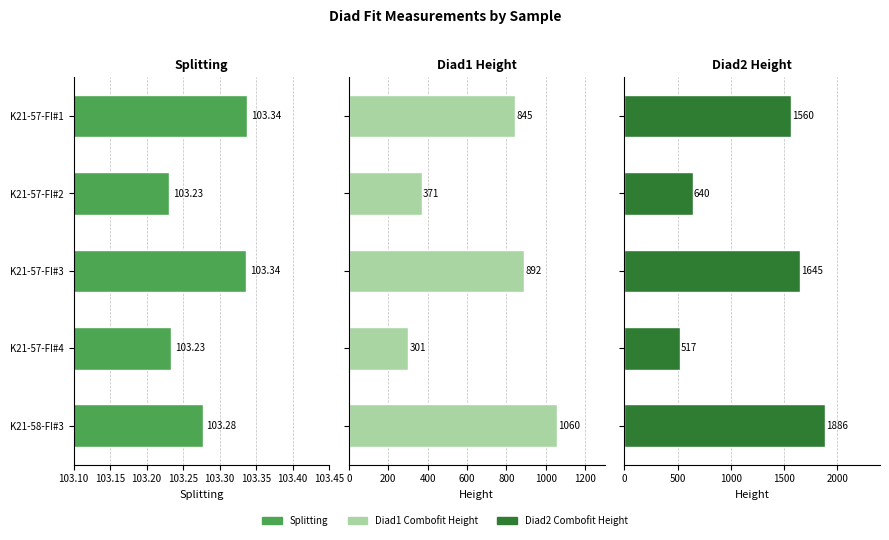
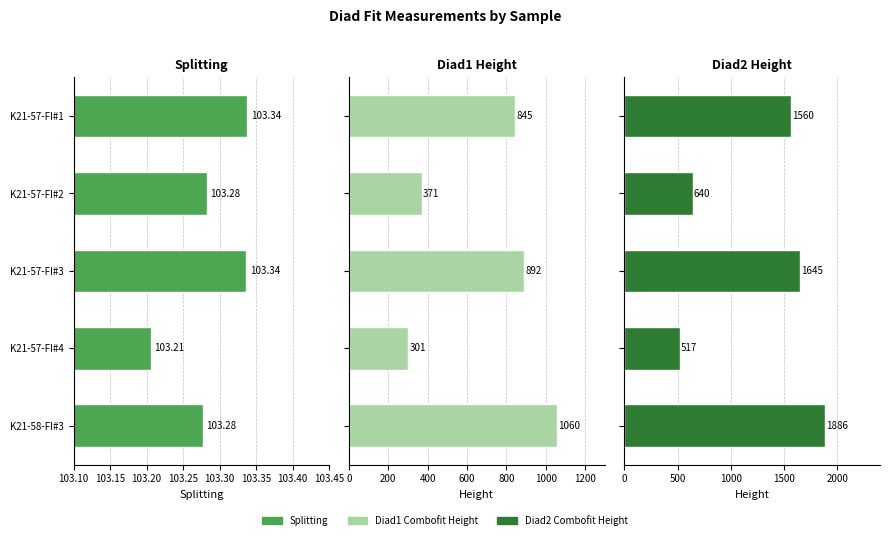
Splitting, K21-57-FI#2: 103.23 -> 103.28
Splitting, K21-57-FI#4: 103.23 -> 103.21
